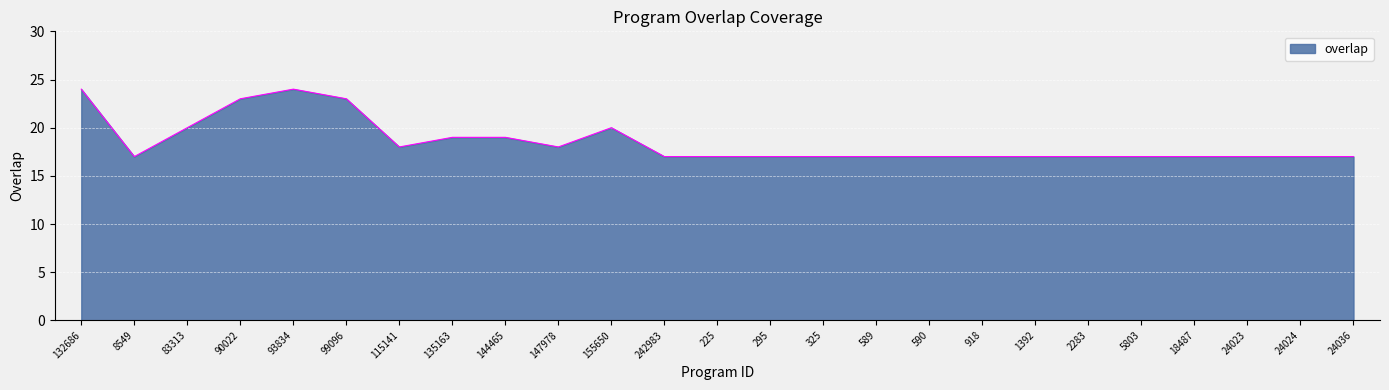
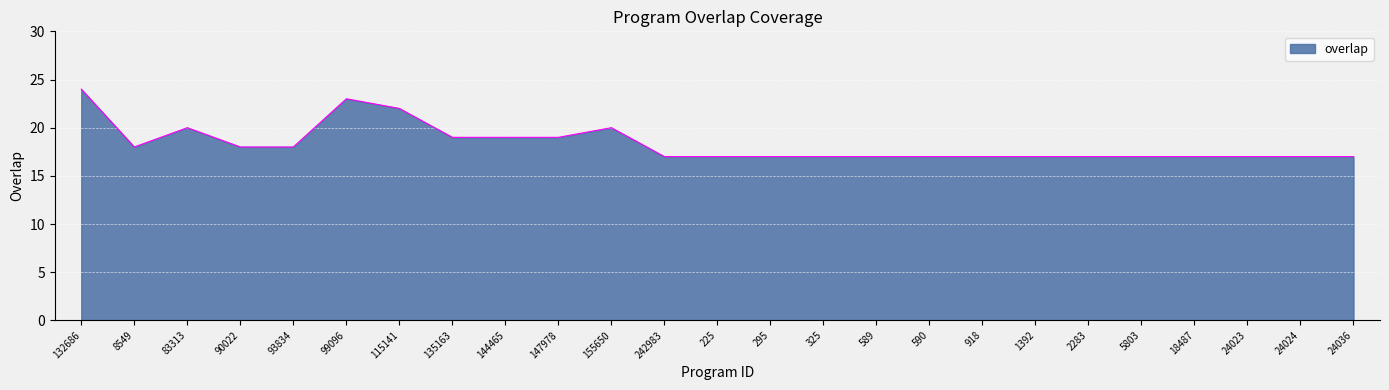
8549: 17 -> 18
90022: 23 -> 18
93834: 24 -> 18
115141: 18 -> 22
147978: 18 -> 19
